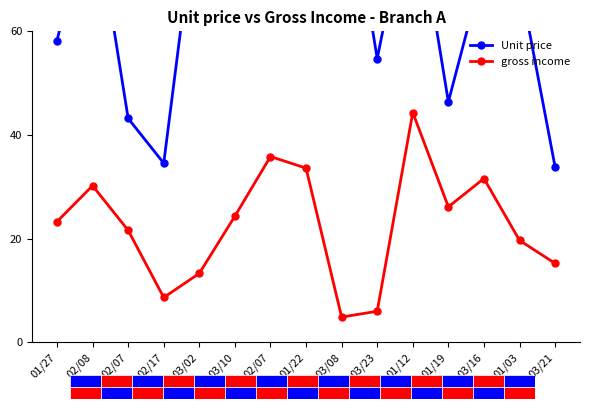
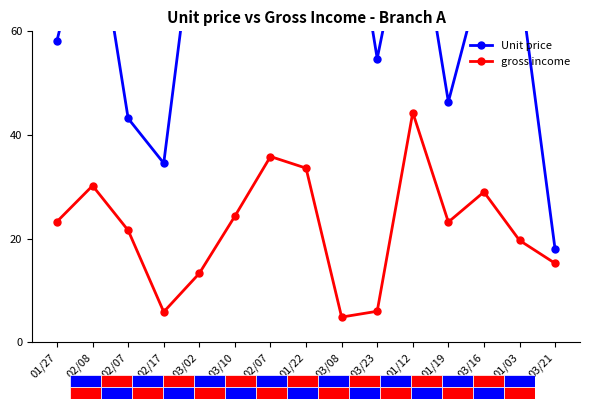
gross income, 02/17: 9 -> 6
gross income, 01/19: 26 -> 23
gross income, 03/16: 32 -> 29
Unit price, 03/21: 34 -> 18
